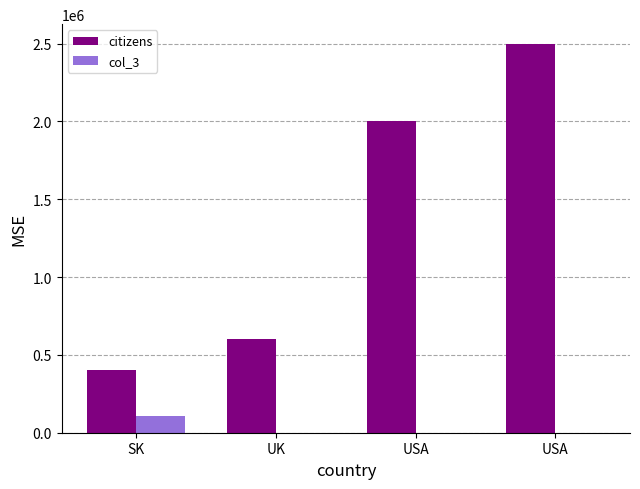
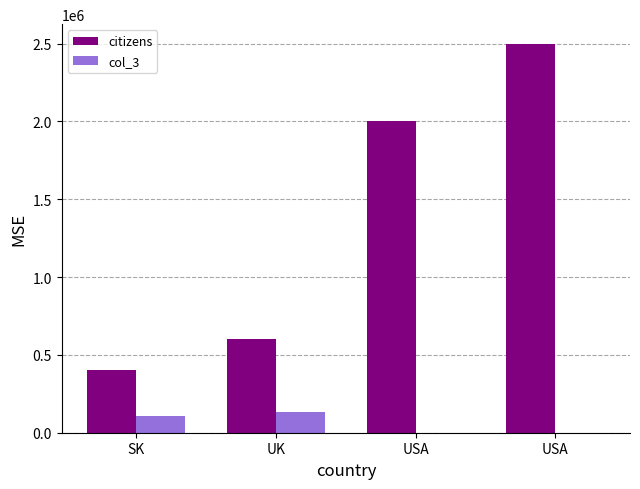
col_3, UK: 0 -> 130000
